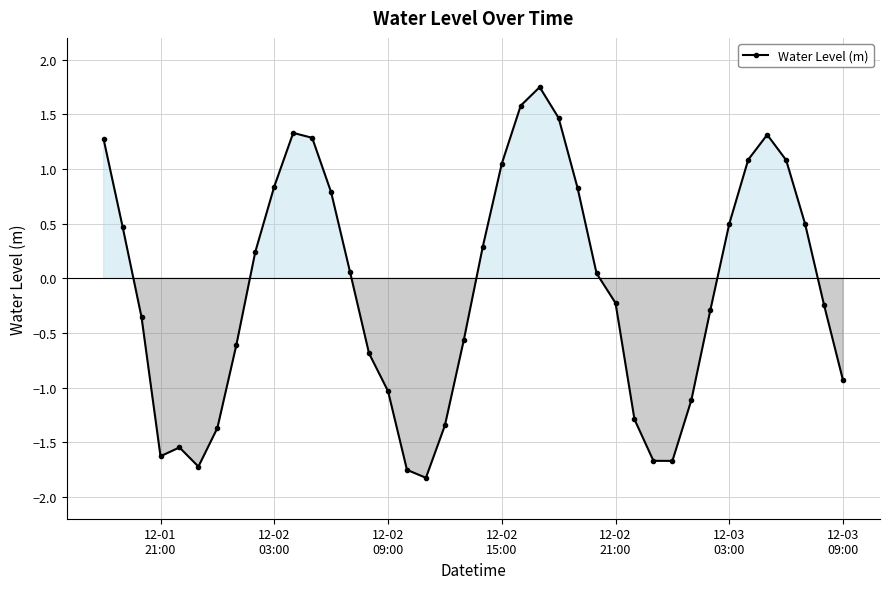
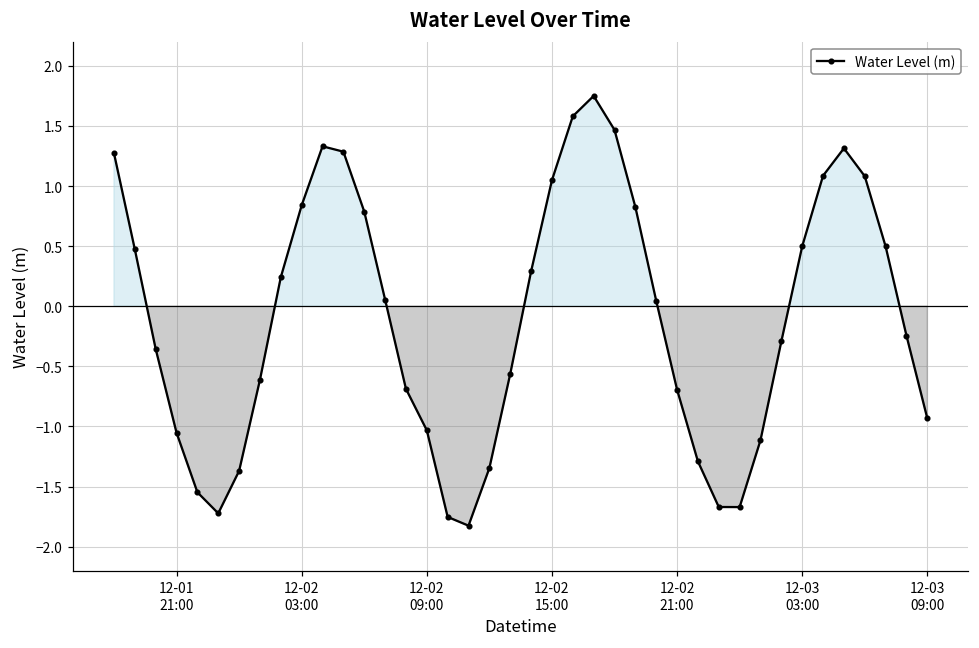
12-01 21:00: -1.63 -> -1.05
12-02 21:00: -0.23 -> -0.69
